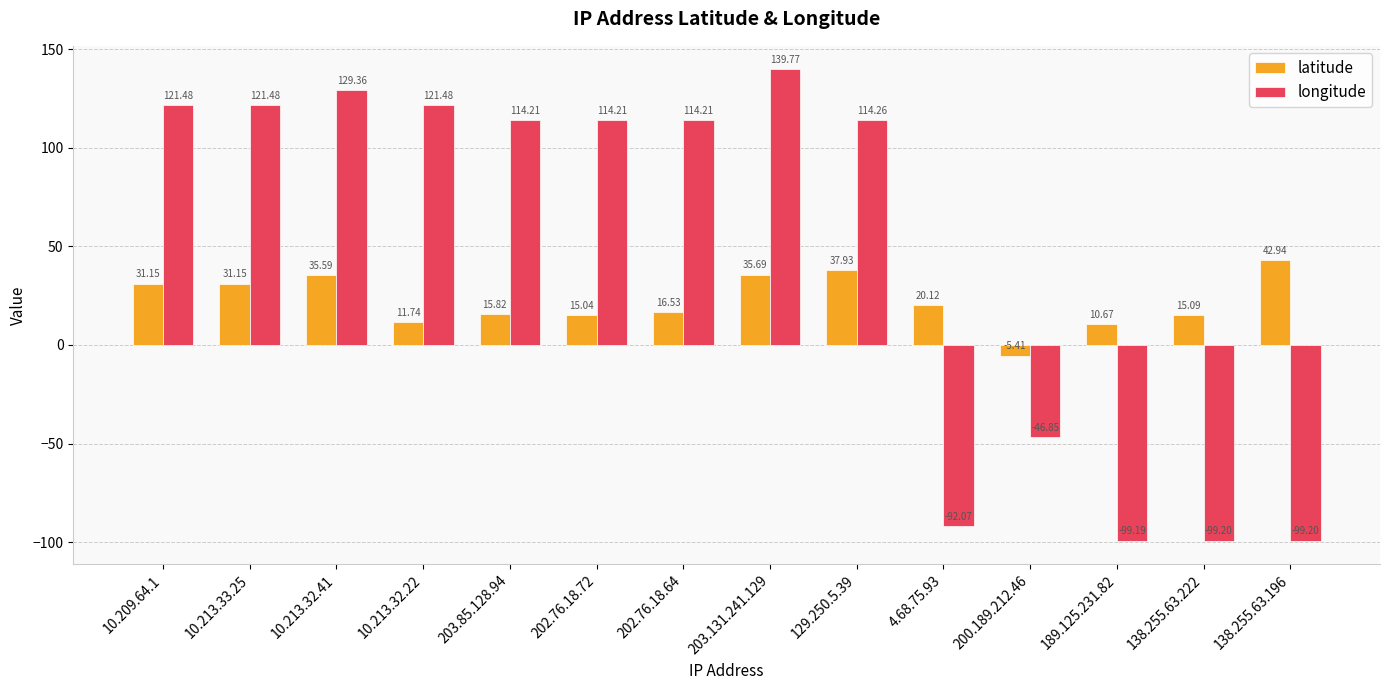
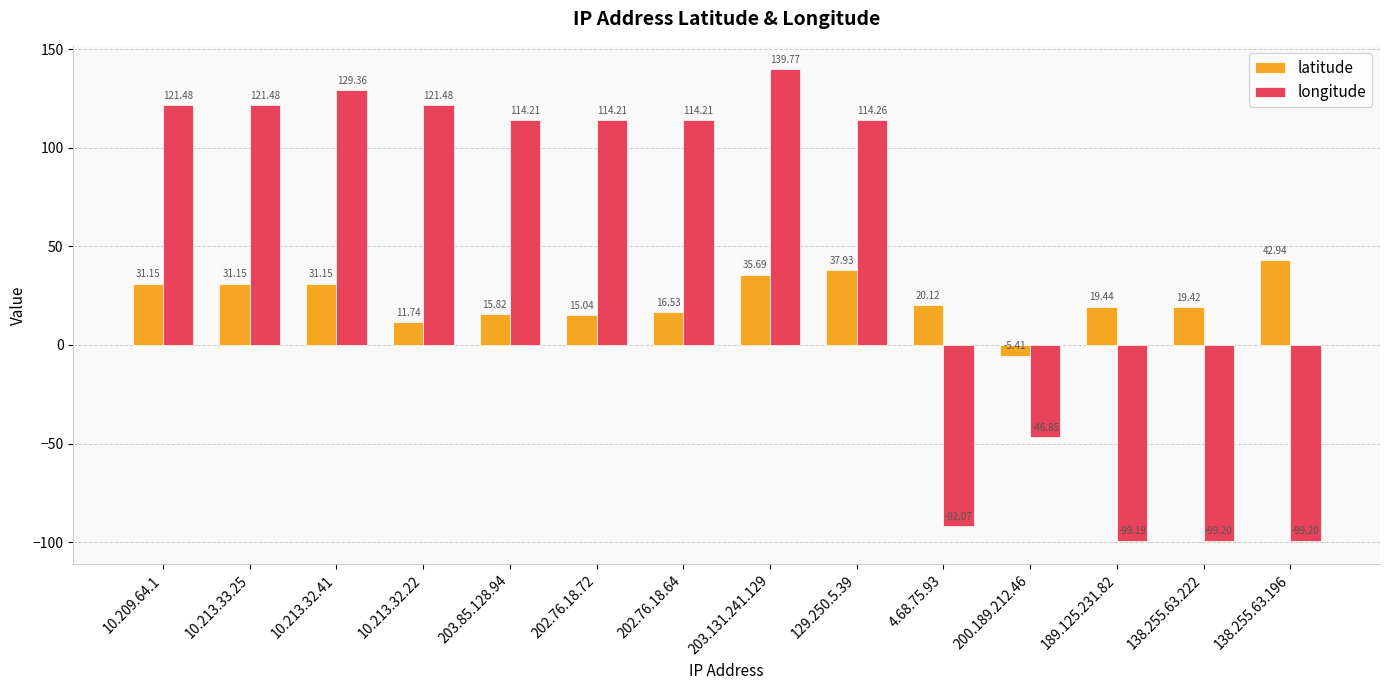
latitude, 10.213.32.41: 35.59 -> 31.15
latitude, 189.125.231.82: 10.67 -> 19.44
latitude, 138.255.63.222: 15.09 -> 19.42
